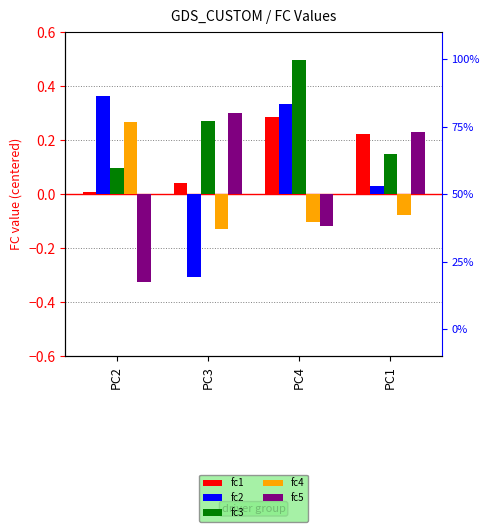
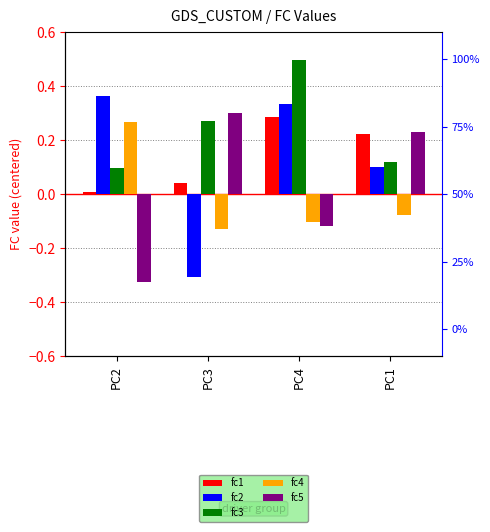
fc2, PC1: 0.03 -> 0.10
fc3, PC1: 0.15 -> 0.12
